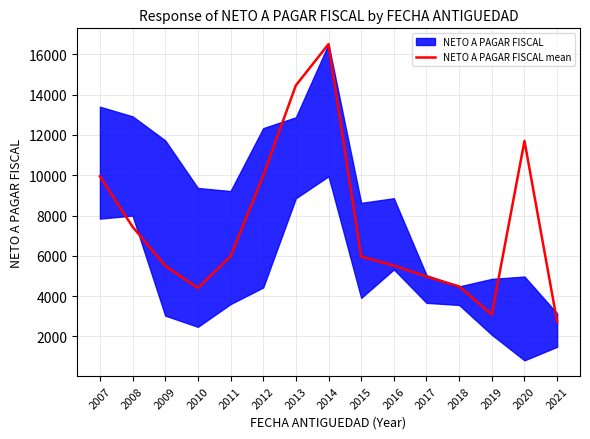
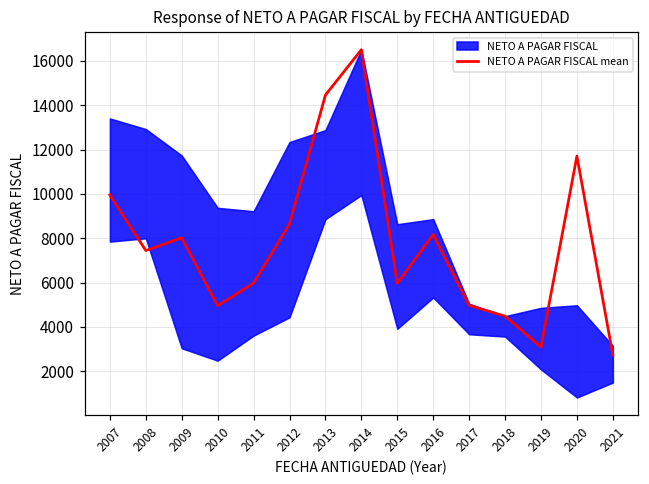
NETO A PAGAR FISCAL mean, 2009: 5500 -> 8000
NETO A PAGAR FISCAL mean, 2010: 4400 -> 5000
NETO A PAGAR FISCAL mean, 2012: 10000 -> 8600
NETO A PAGAR FISCAL mean, 2016: 5500 -> 8200
